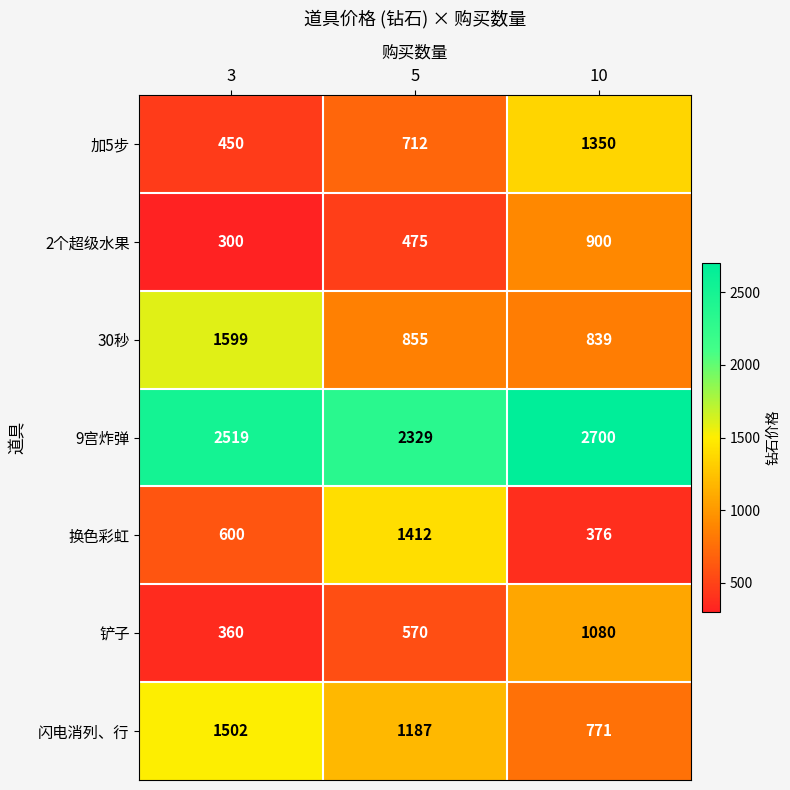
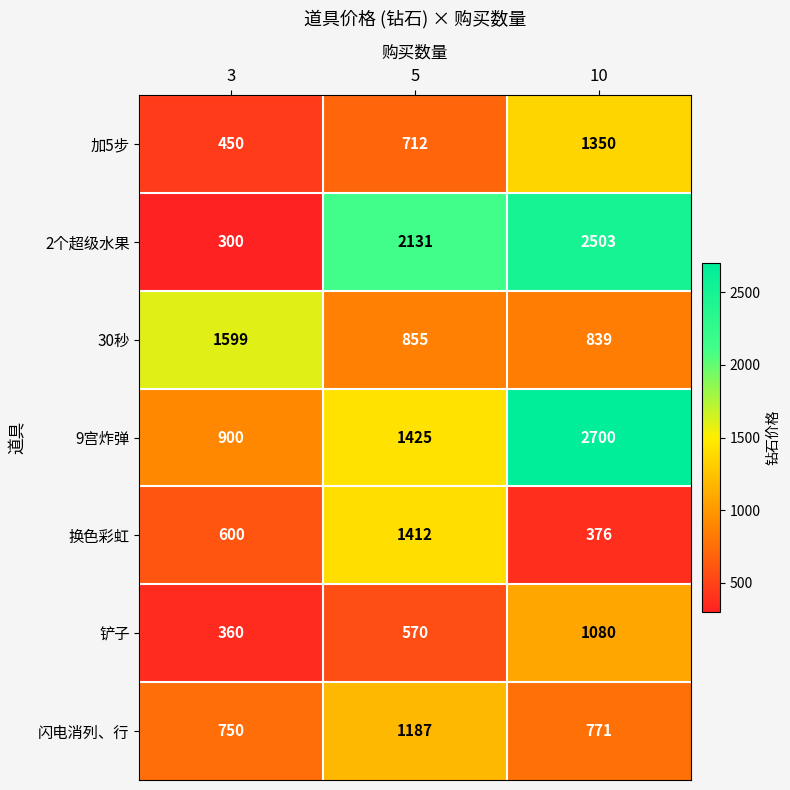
2个超级水果, 5: 475 -> 2131
2个超级水果, 10: 900 -> 2503
9宫炸弹, 3: 2519 -> 900
9宫炸弹, 5: 2329 -> 1425
闪电消列、行, 3: 1502 -> 750
